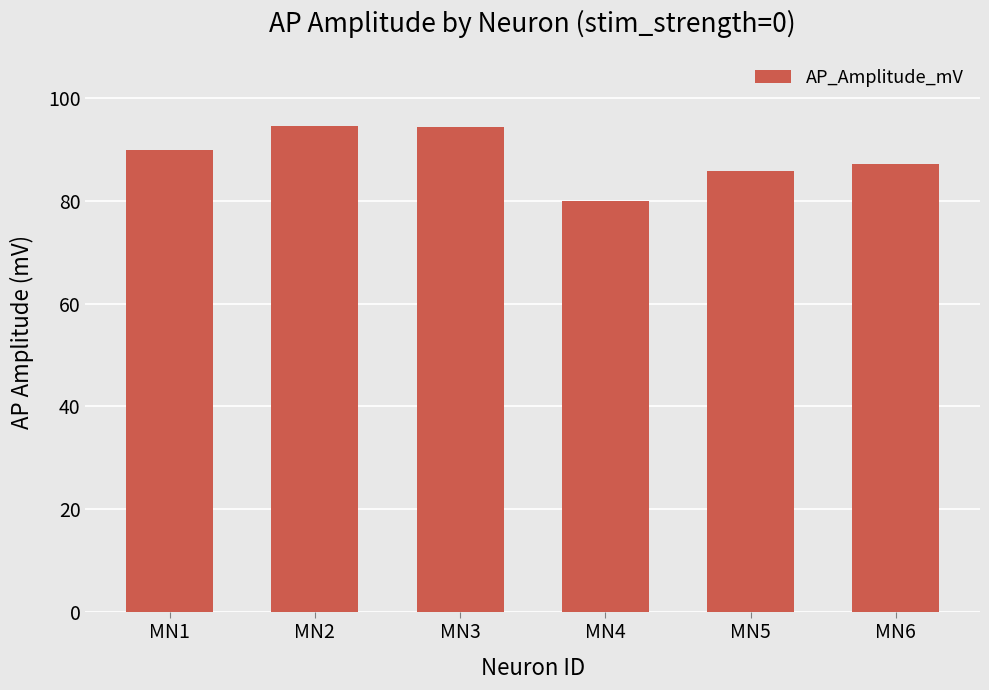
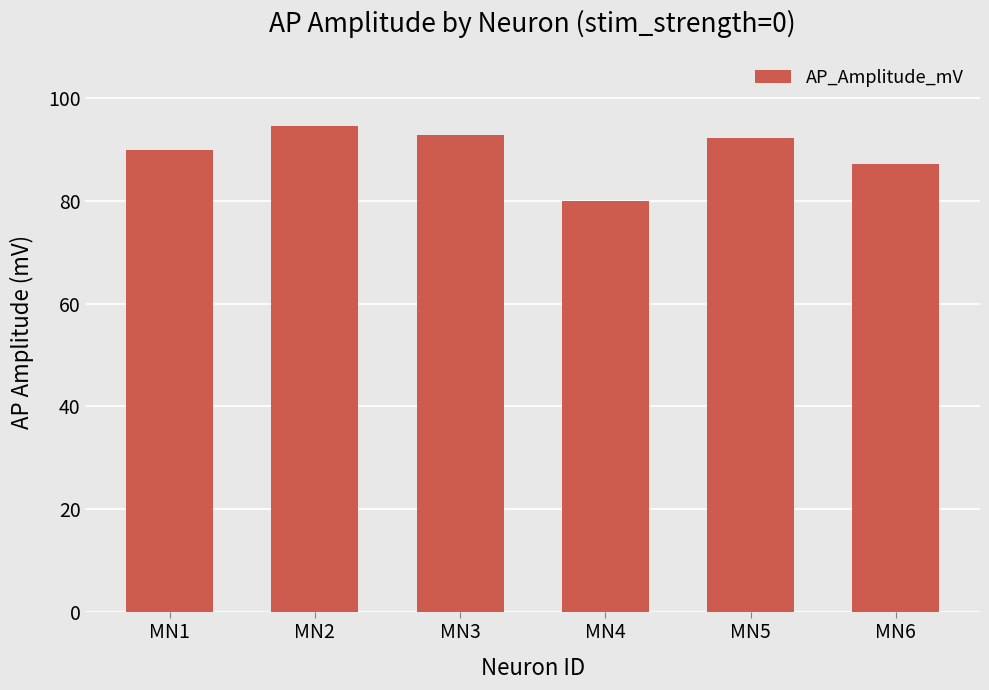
MN3: 94 -> 93
MN5: 86 -> 92
